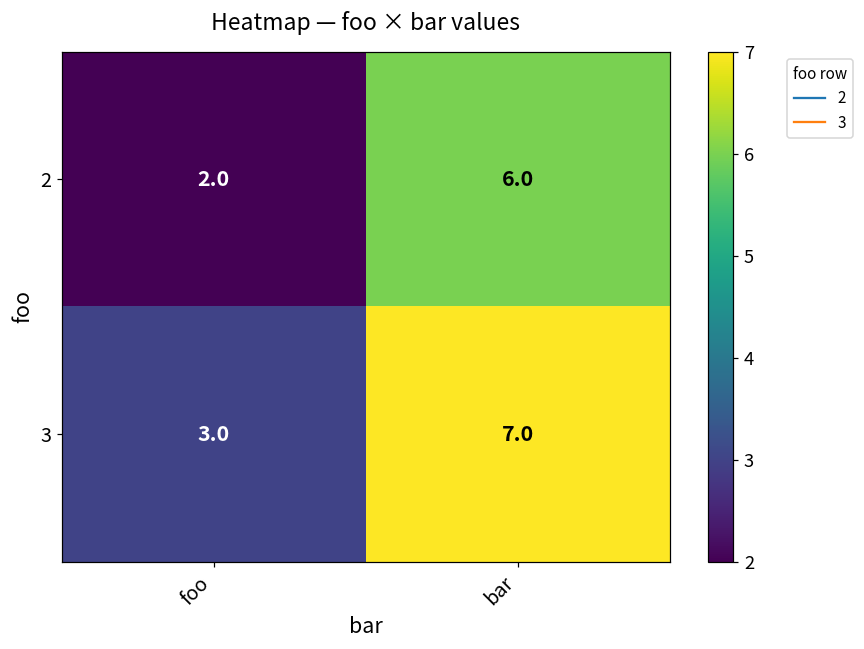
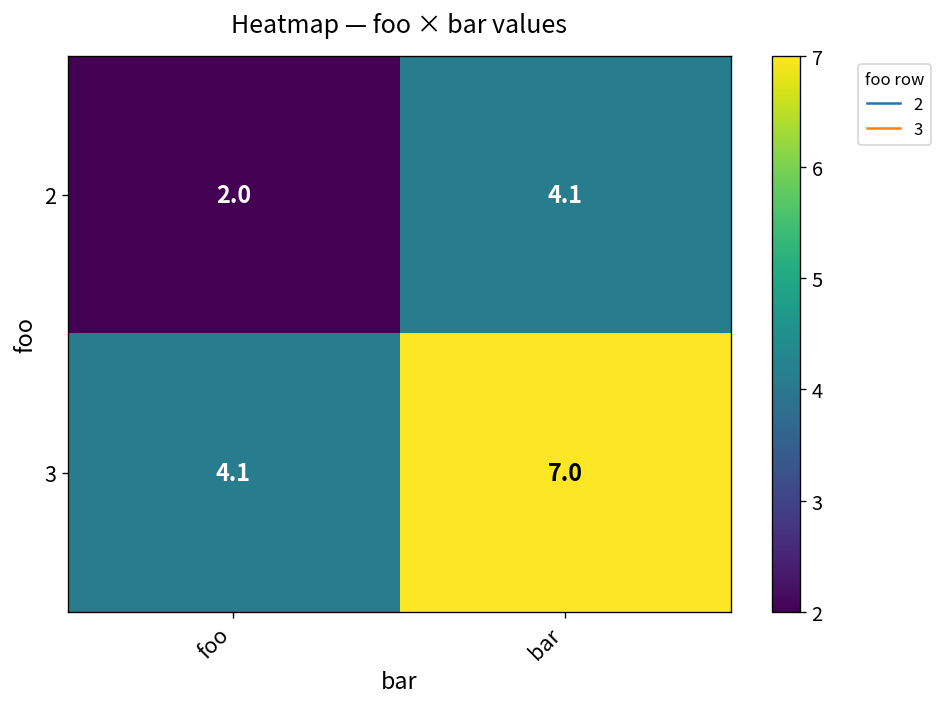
2, bar: 6.0 -> 4.1
3, foo: 3.0 -> 4.1
